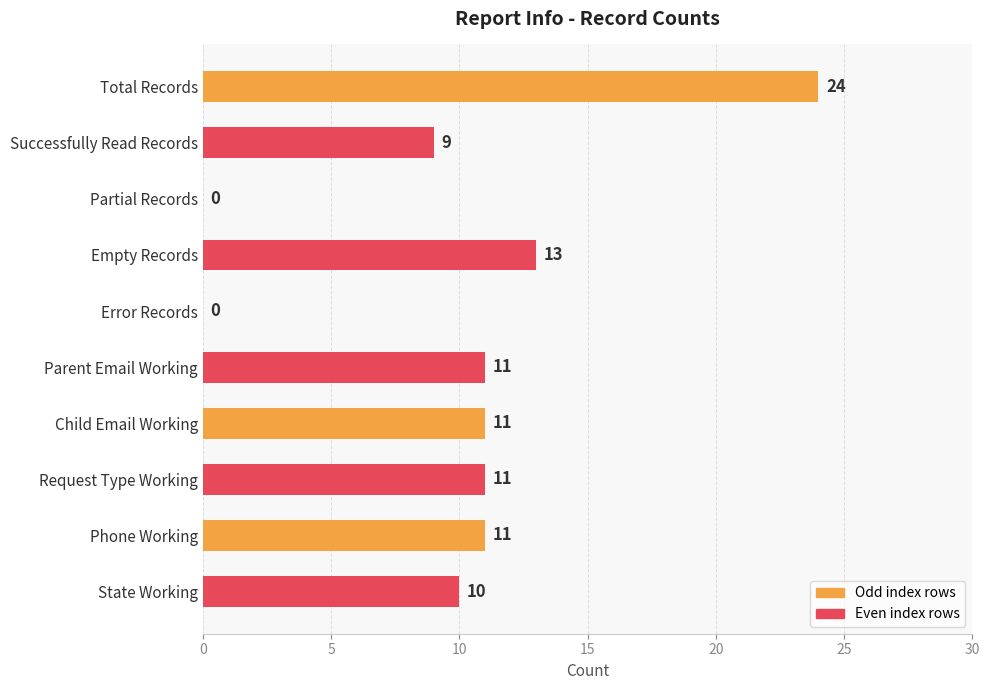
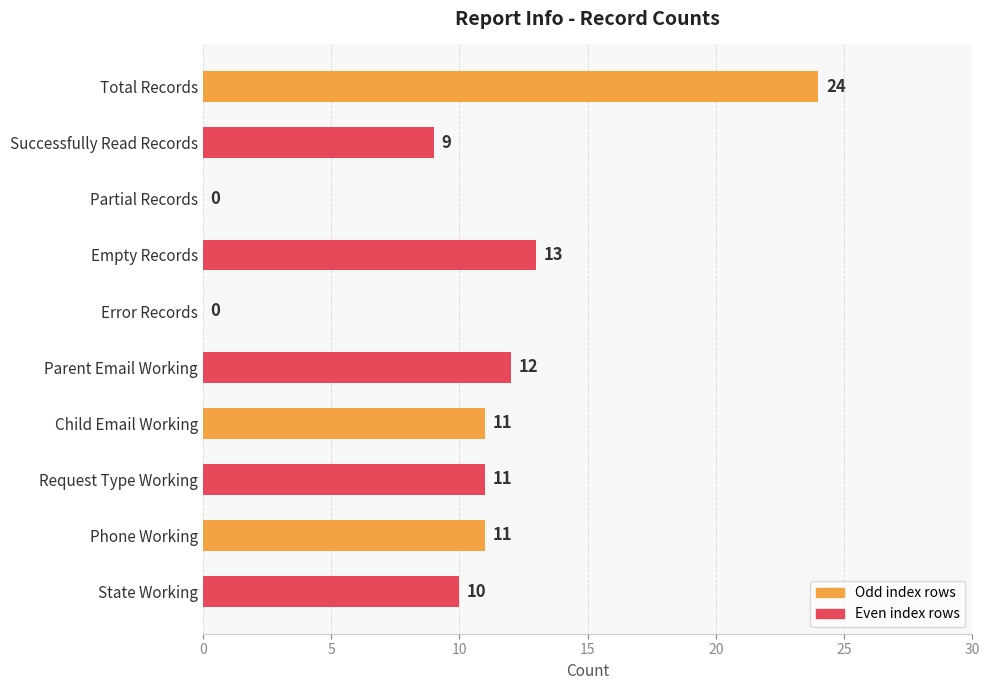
Parent Email Working: 11 -> 12
